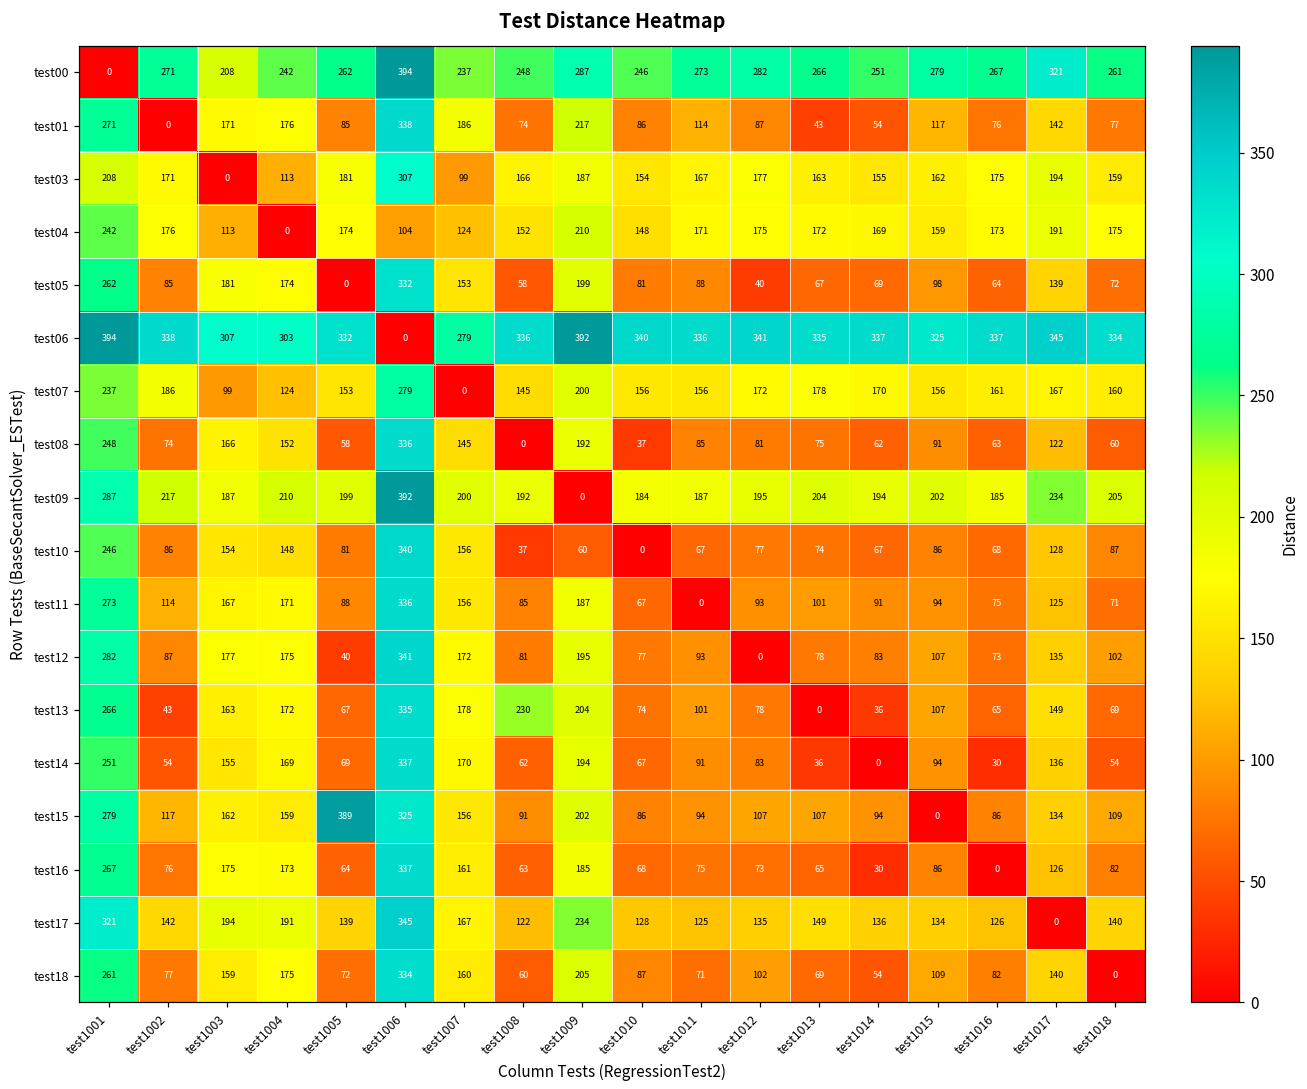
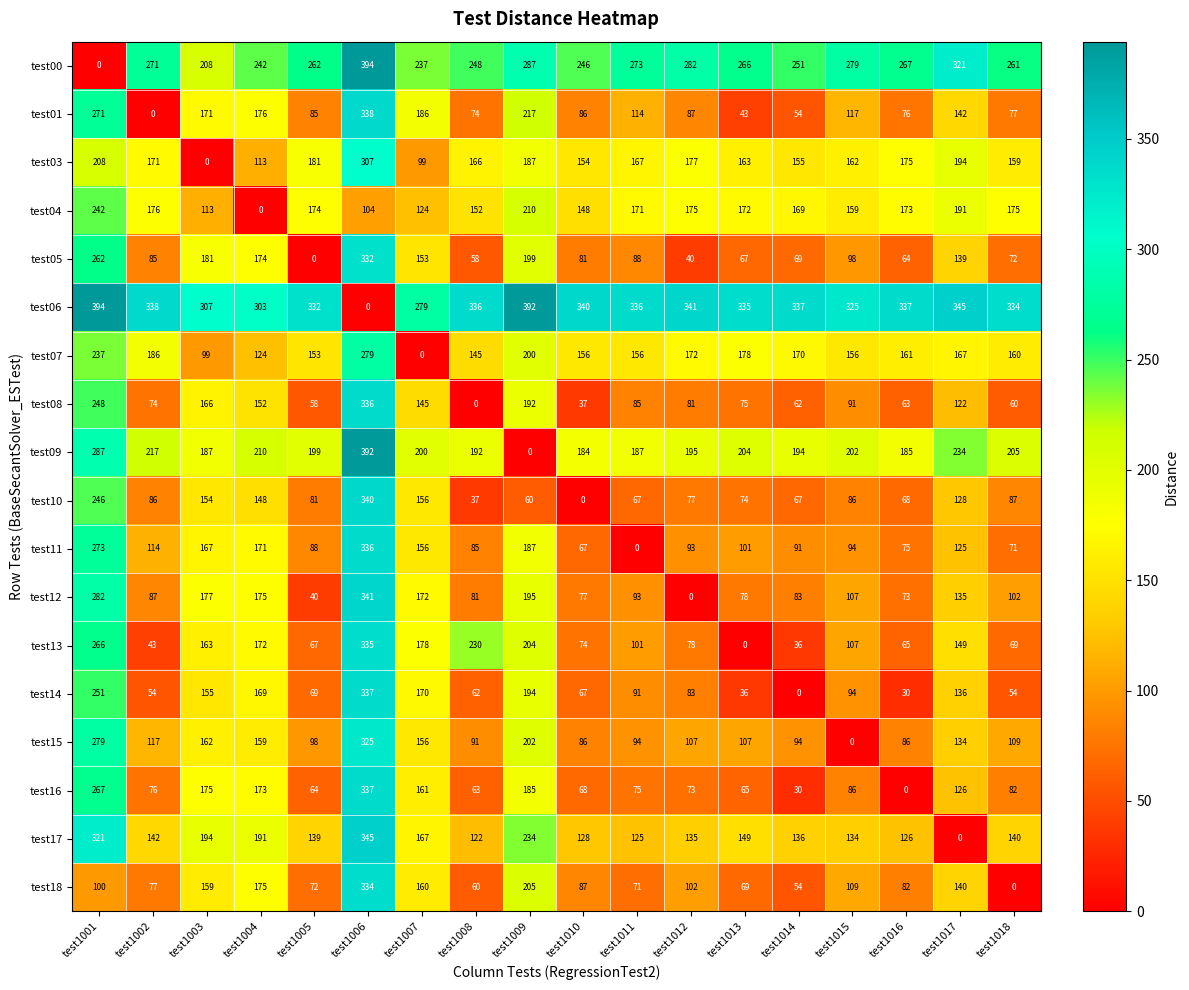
test15, test1005: 389 -> 98
test18, test1001: 261 -> 100
